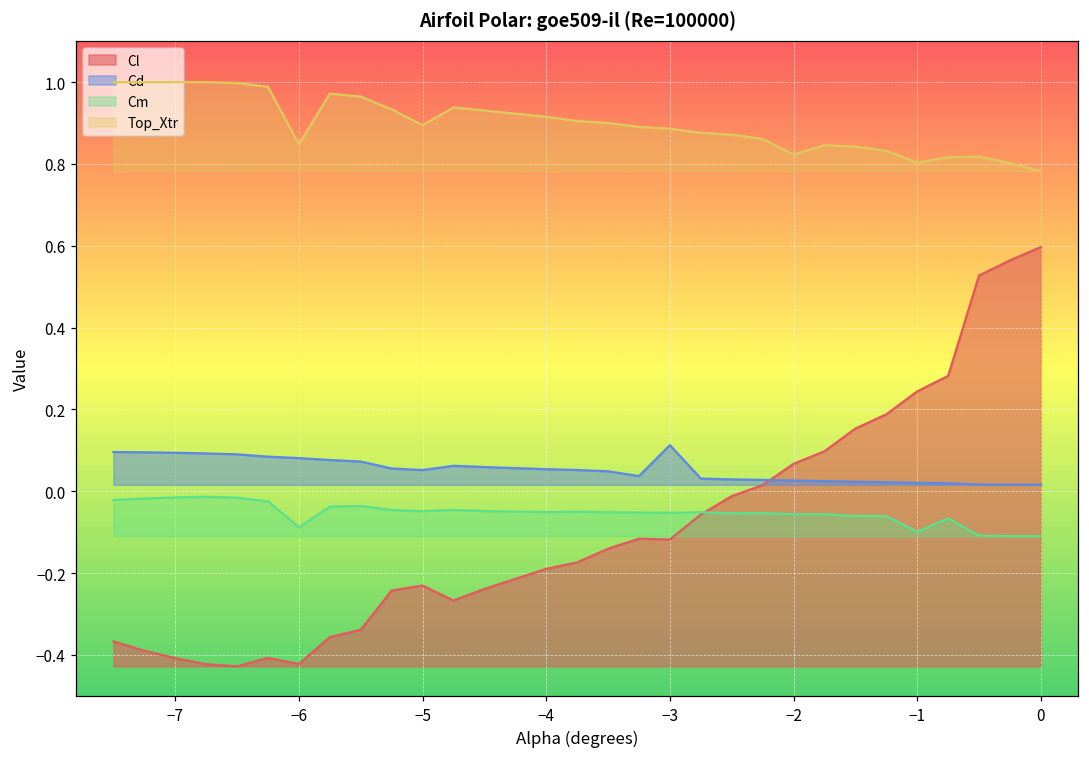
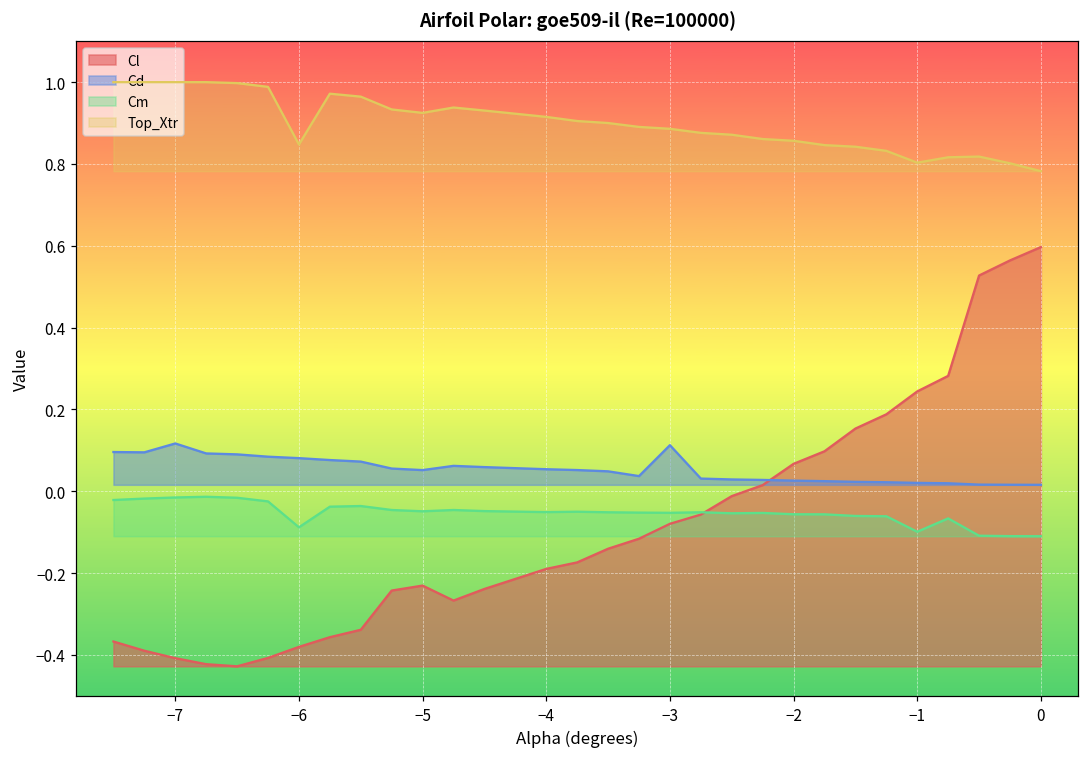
Cd, −7: 0.09 -> 0.12
Cl, −6: -0.42 -> -0.38
Top_Xtr, −5: 0.89 -> 0.92
Cl, −3: -0.12 -> -0.08
Top_Xtr, −2: 0.82 -> 0.86
